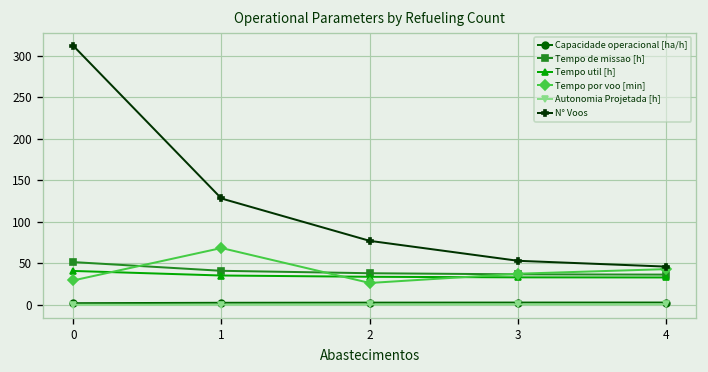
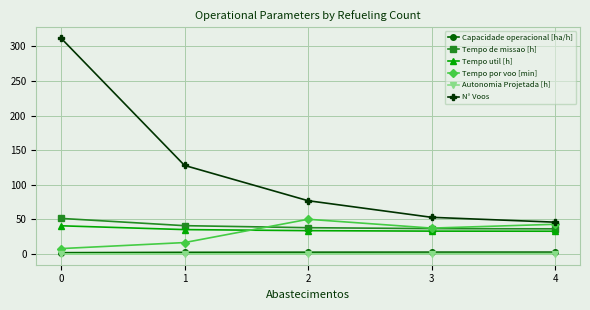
Tempo por voo [min], 0: 30 -> 10
Tempo por voo [min], 1: 70 -> 20
Tempo por voo [min], 2: 30 -> 50
